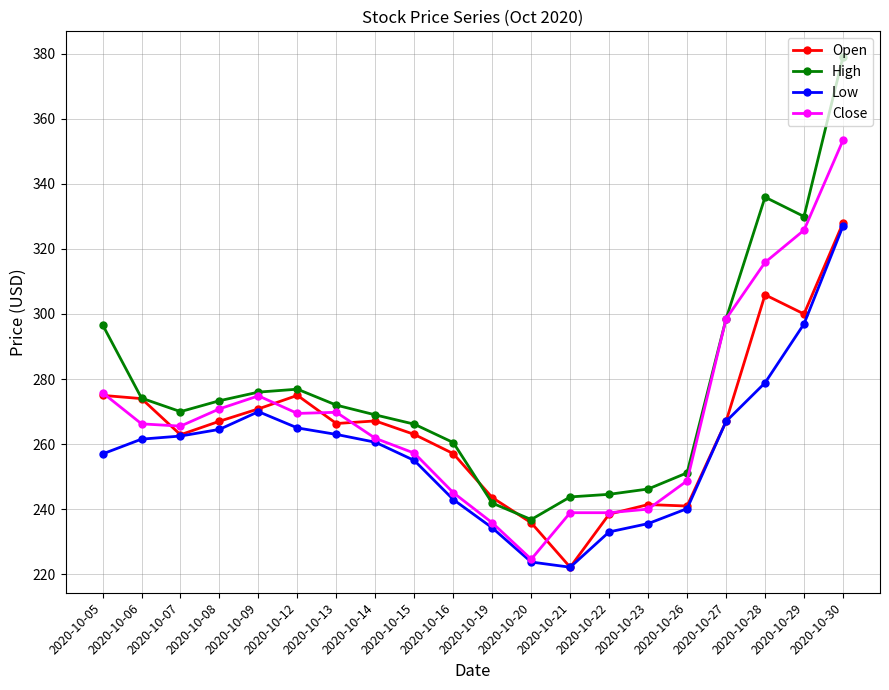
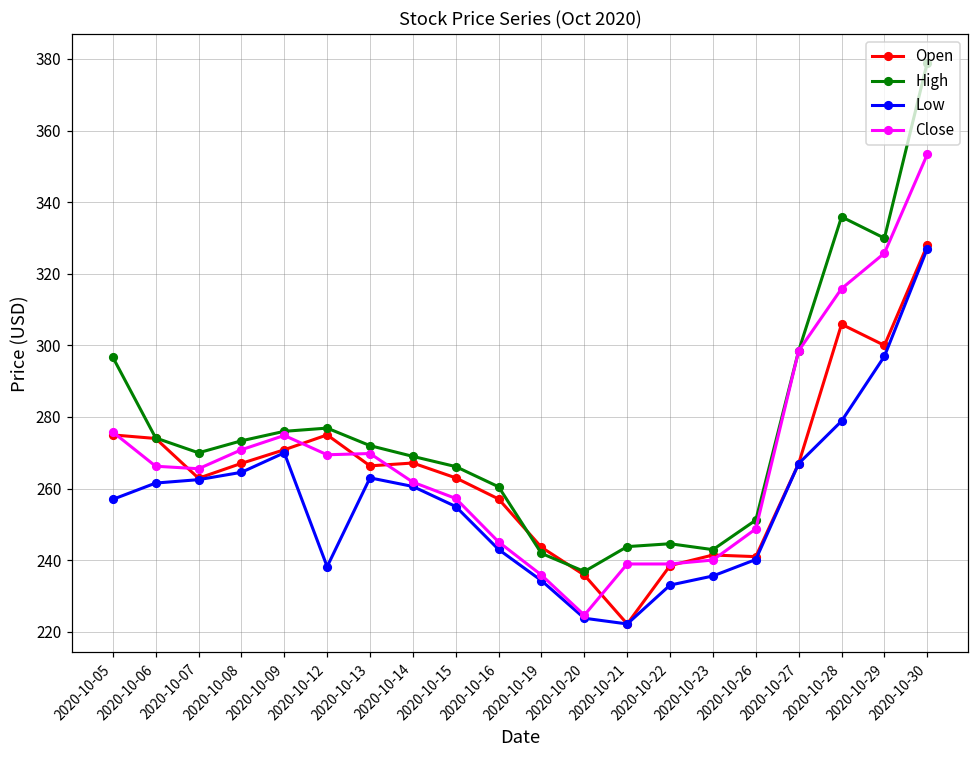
Low, 2020-10-12: 265 -> 238
High, 2020-10-23: 246 -> 243
